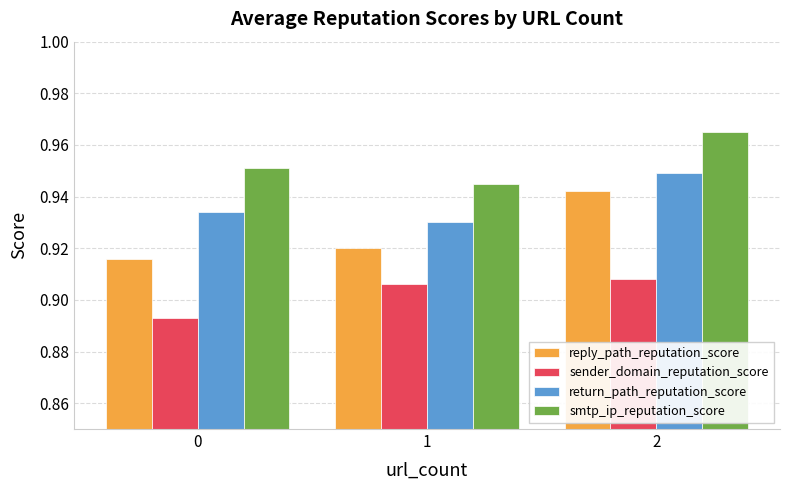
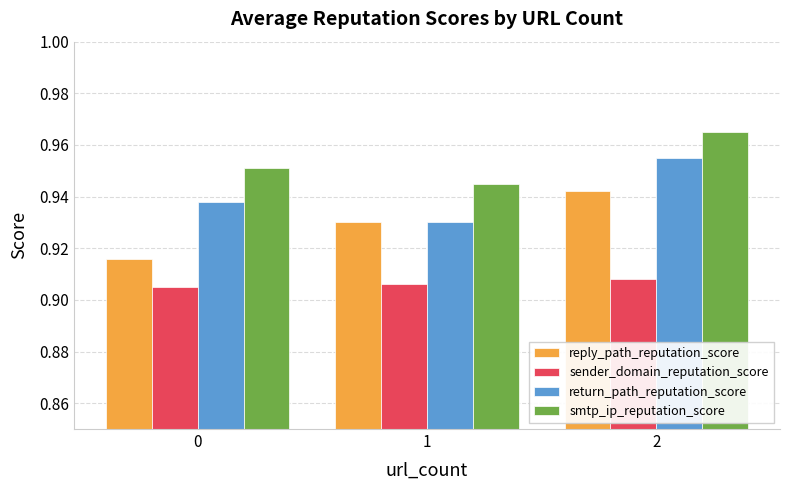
sender_domain_reputation_score, 0: 0.893 -> 0.905
return_path_reputation_score, 0: 0.934 -> 0.938
reply_path_reputation_score, 1: 0.92 -> 0.93
return_path_reputation_score, 2: 0.949 -> 0.955
